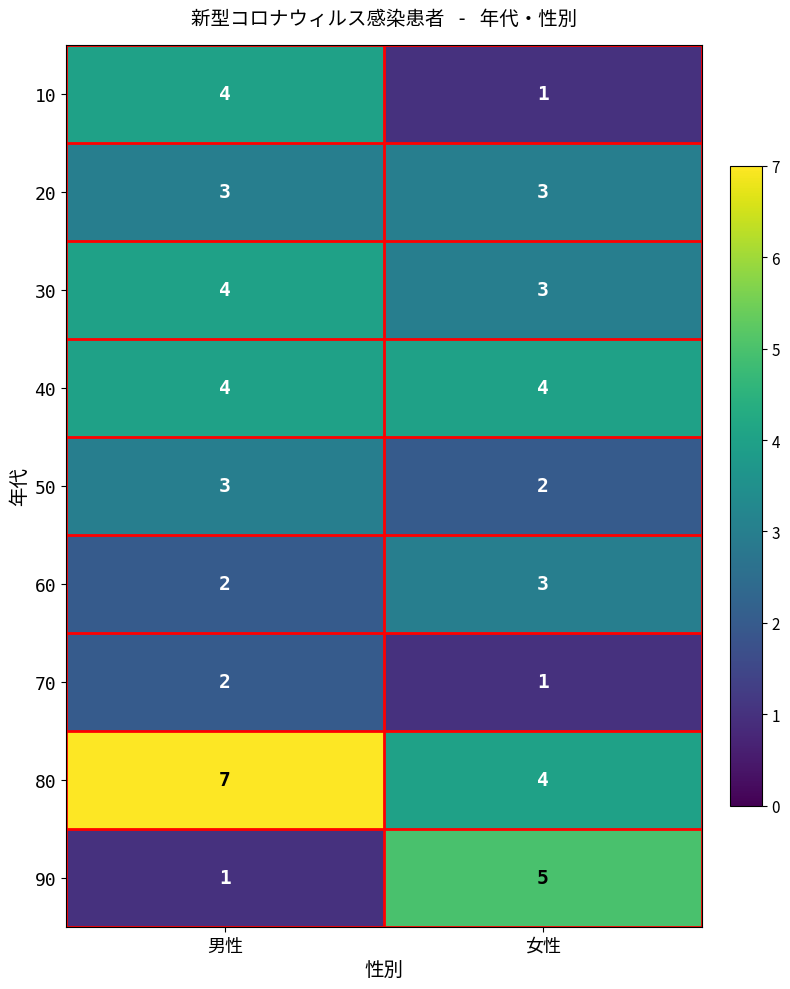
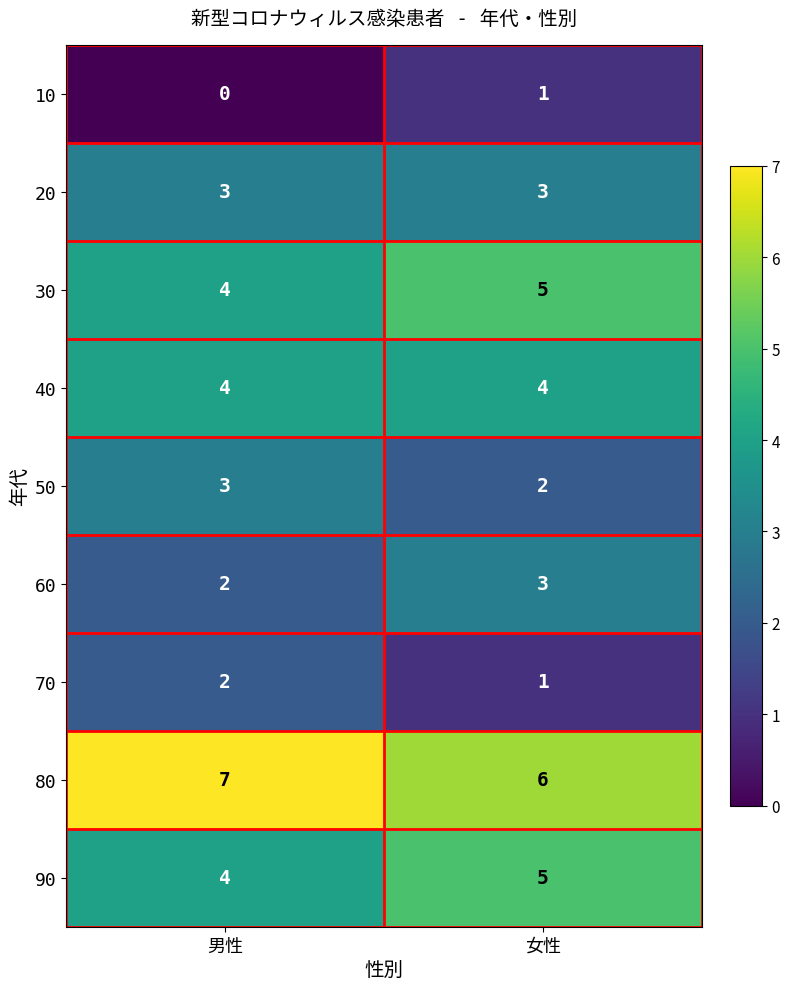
10, 男性: 4 -> 0
30, 女性: 3 -> 5
80, 女性: 4 -> 6
90, 男性: 1 -> 4
